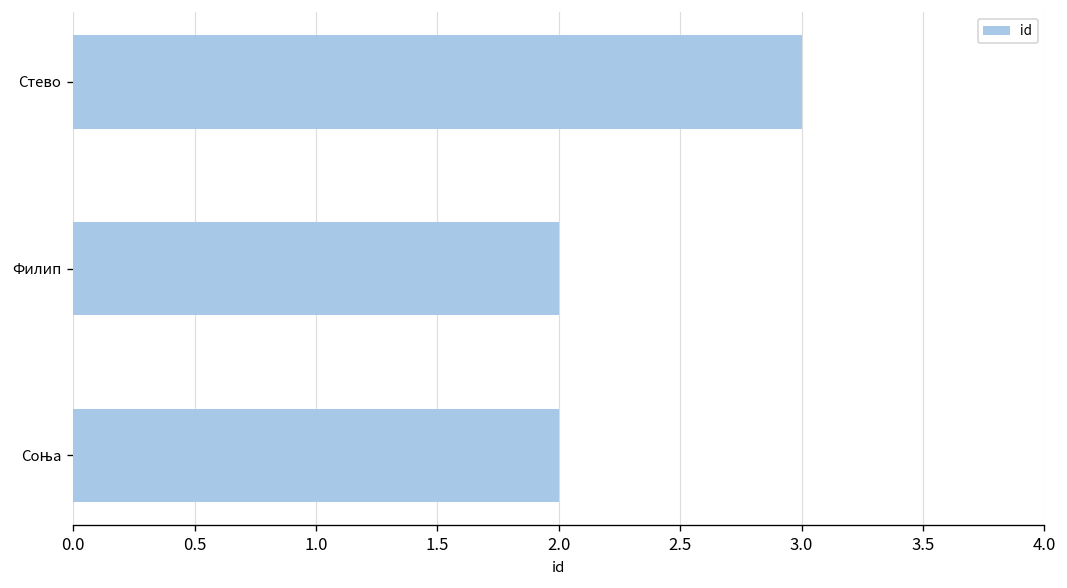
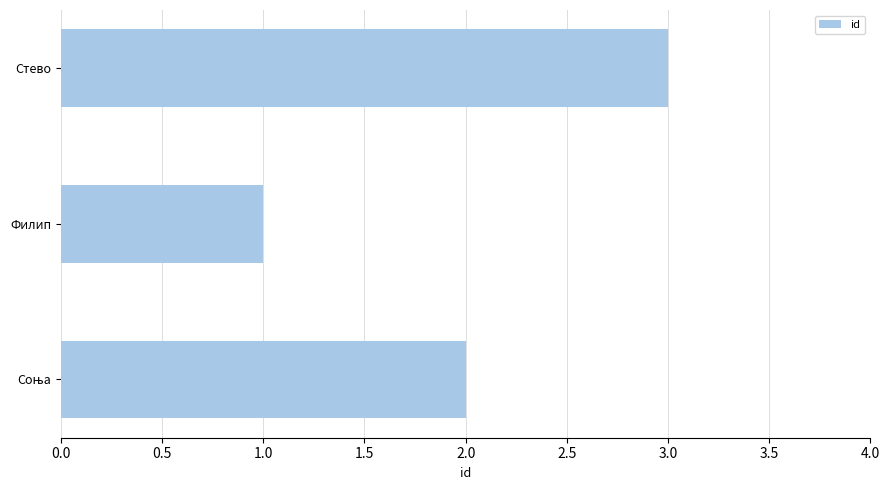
Филип: 2 -> 1
